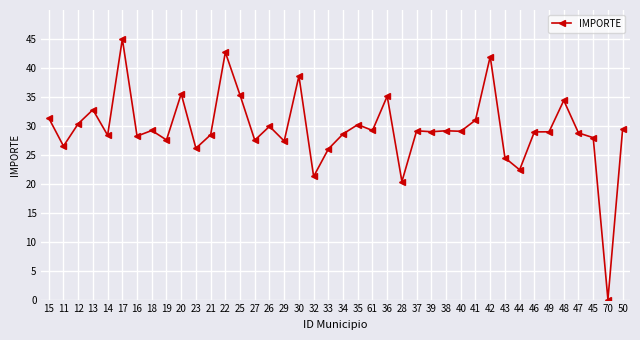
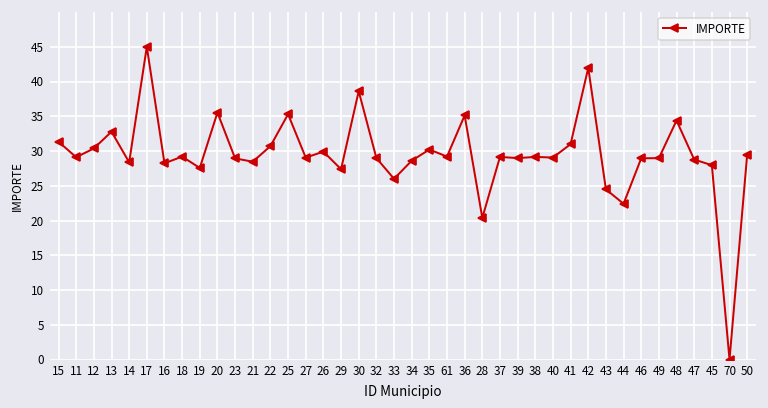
11: 26 -> 29
23: 26 -> 29
22: 43 -> 31
27: 28 -> 29
32: 21 -> 29
